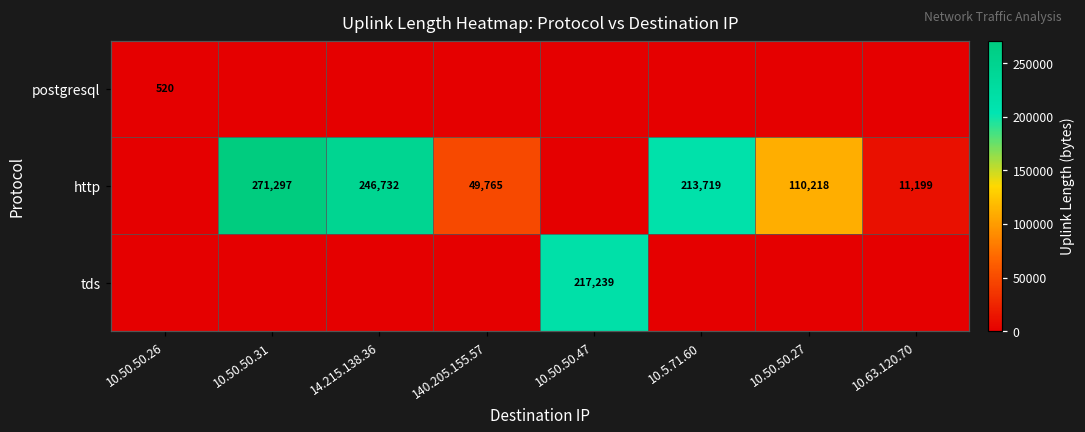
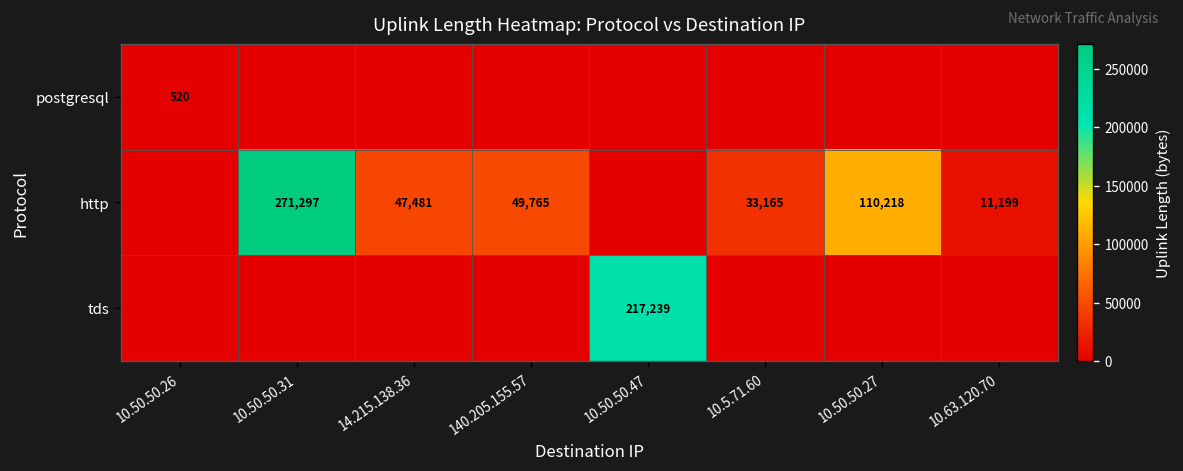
http, 14.215.138.36: 246,732 -> 47,481
http, 10.5.71.60: 213,719 -> 33,165
